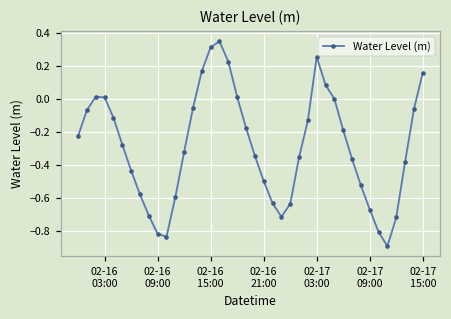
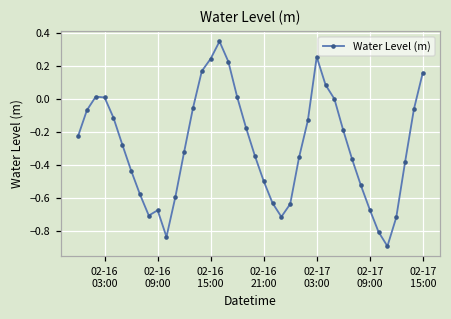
02-16 09:00: -0.82 -> -0.68
02-16 15:00: 0.32 -> 0.25
